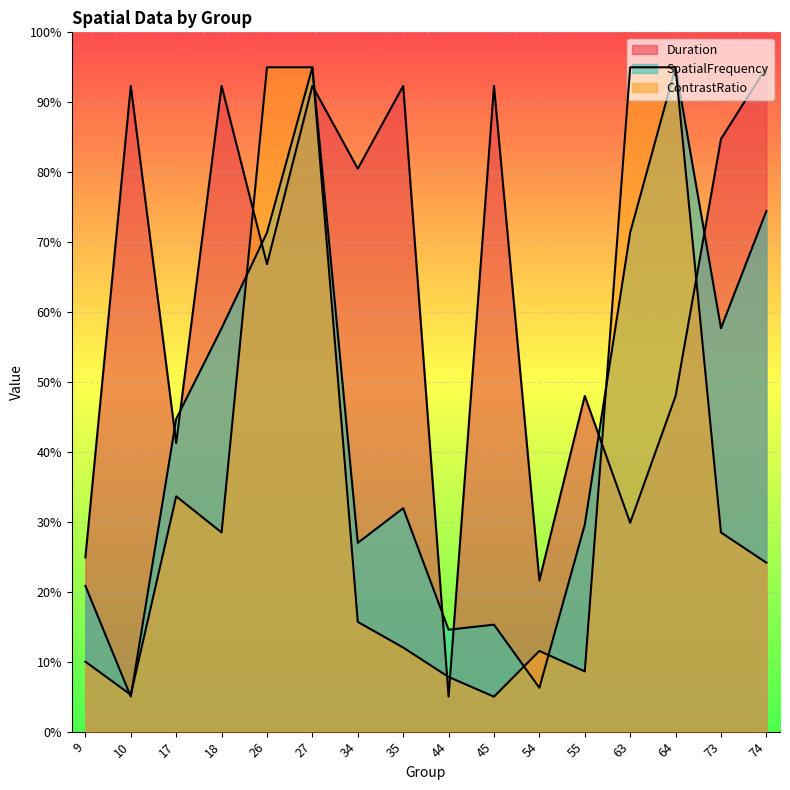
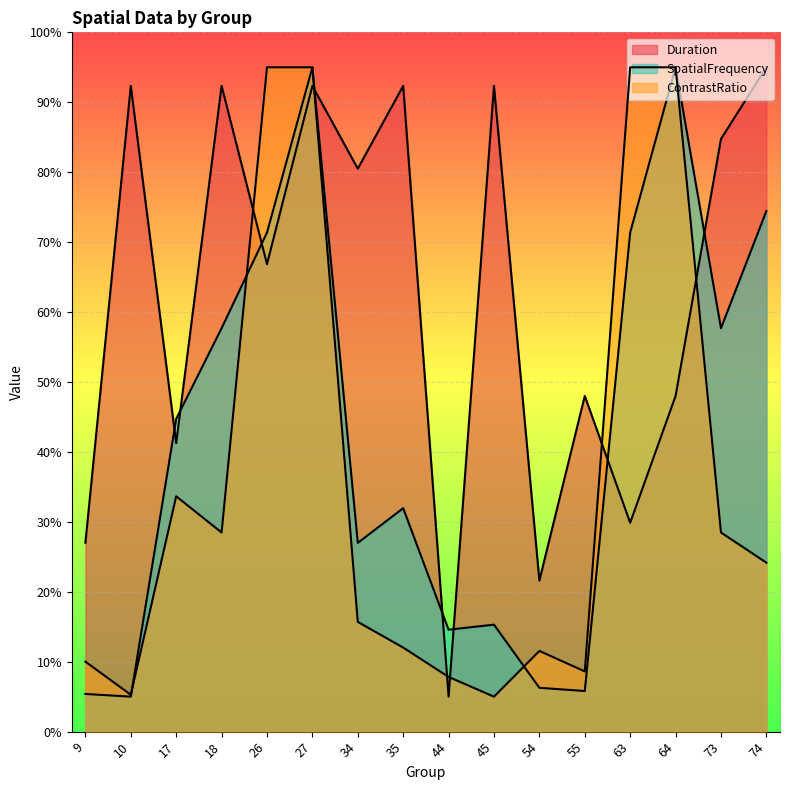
Duration, 9: 25% -> 27%
SpatialFrequency, 9: 21% -> 5%
SpatialFrequency, 55: 30% -> 6%
